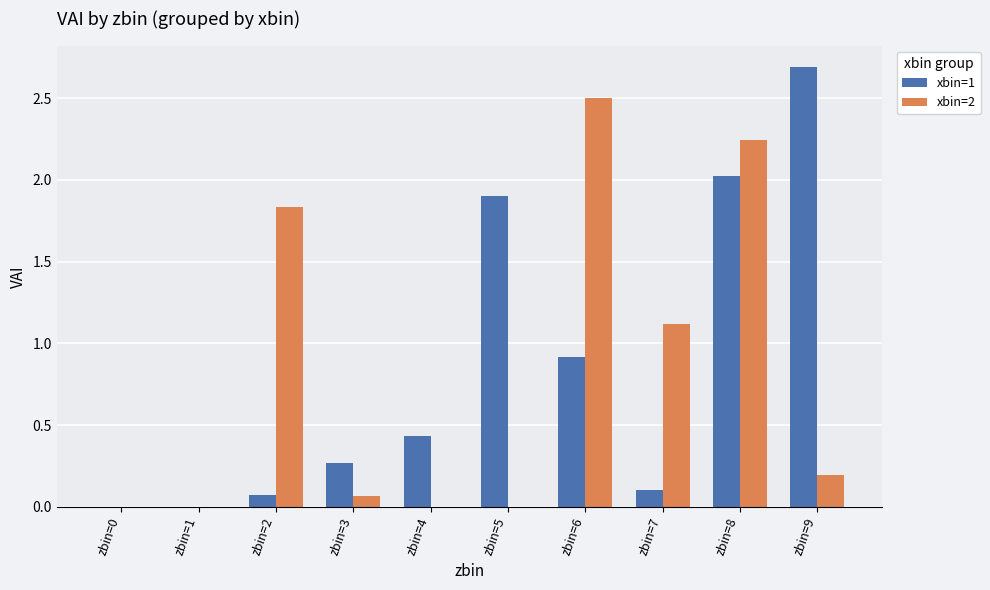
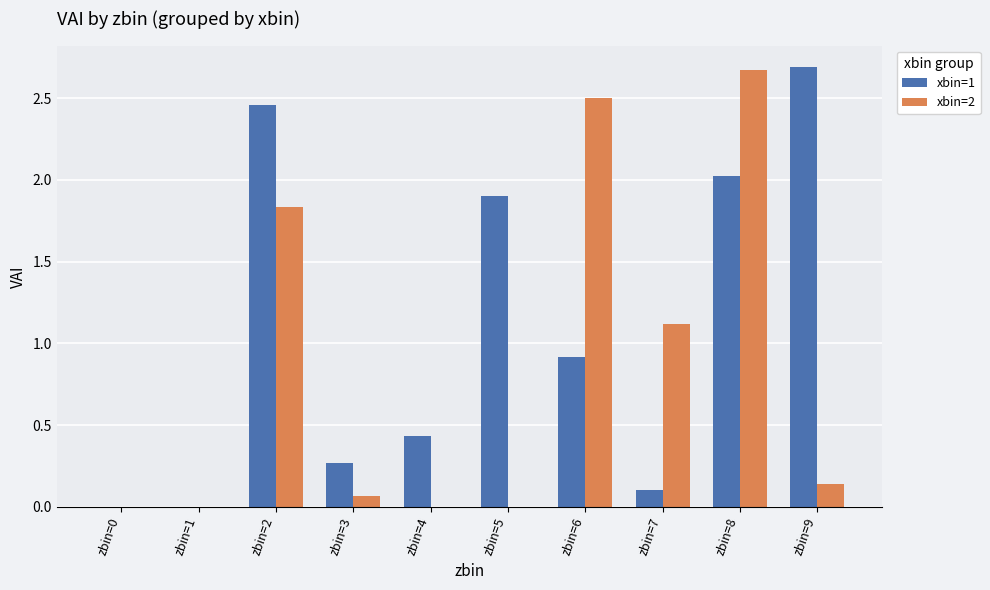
xbin=1, zbin=2: 0.07 -> 2.46
xbin=2, zbin=8: 2.24 -> 2.67
xbin=2, zbin=9: 0.19 -> 0.14
